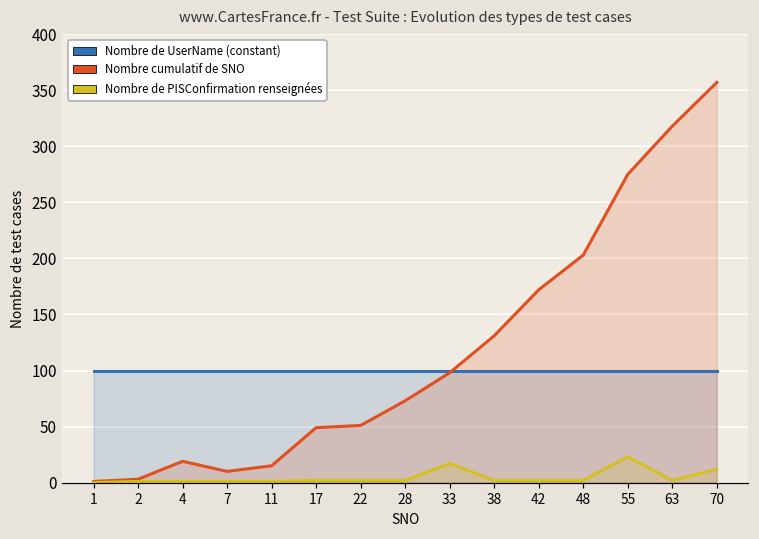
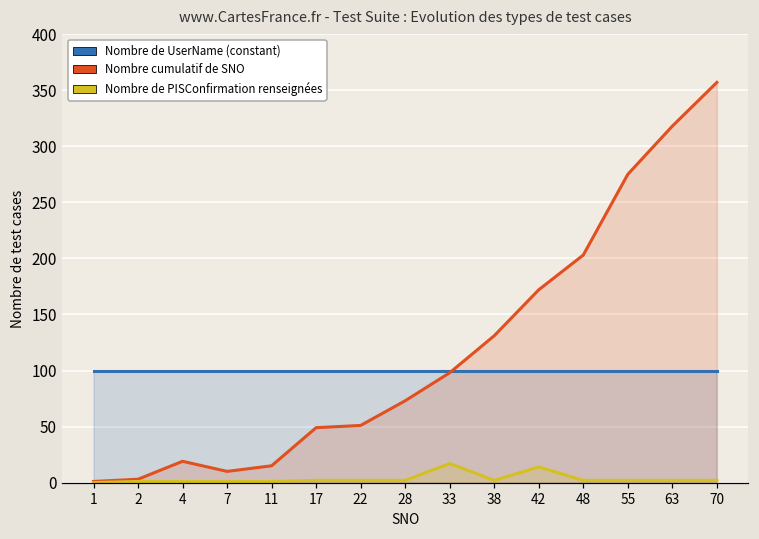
Nombre de PISConfirmation renseignées, 42: 2 -> 14
Nombre de PISConfirmation renseignées, 55: 23 -> 2
Nombre de PISConfirmation renseignées, 70: 12 -> 2
